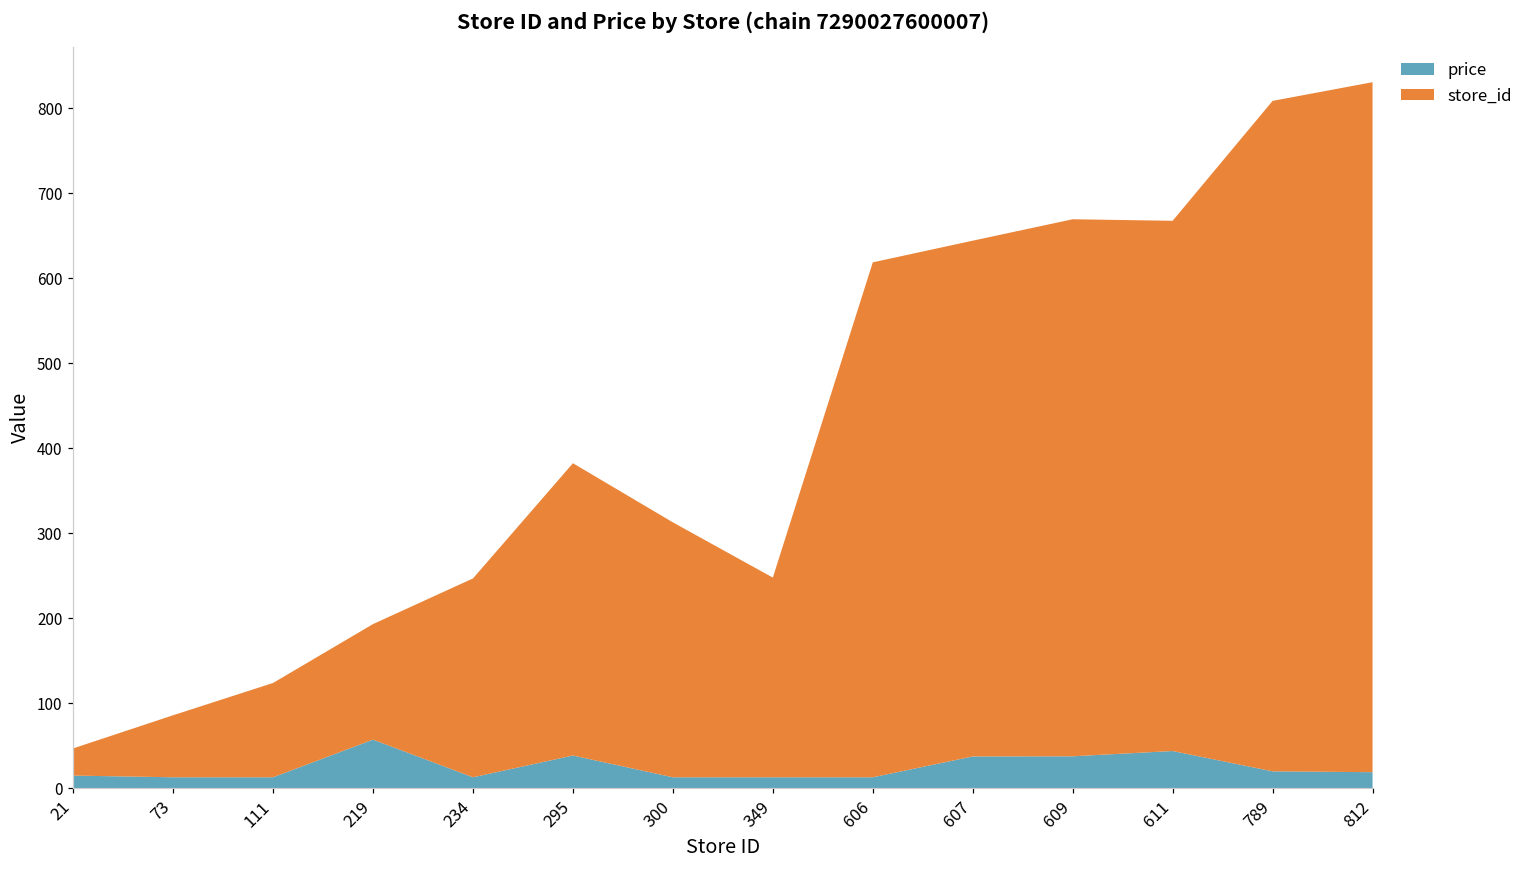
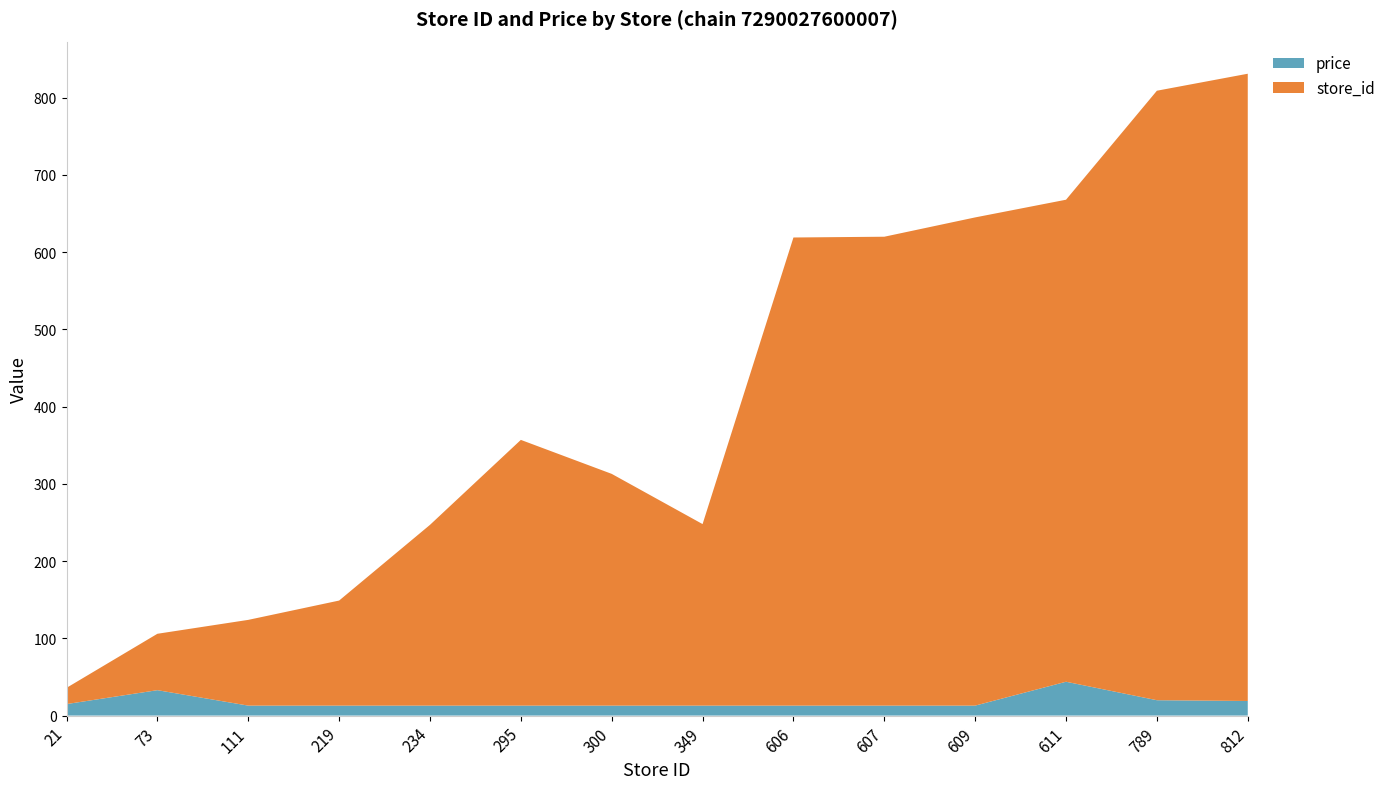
store_id, 21: 30 -> 20
price, 73: 10 -> 30
price, 219: 60 -> 10
price, 295: 40 -> 10
price, 607: 40 -> 10
price, 609: 40 -> 10
